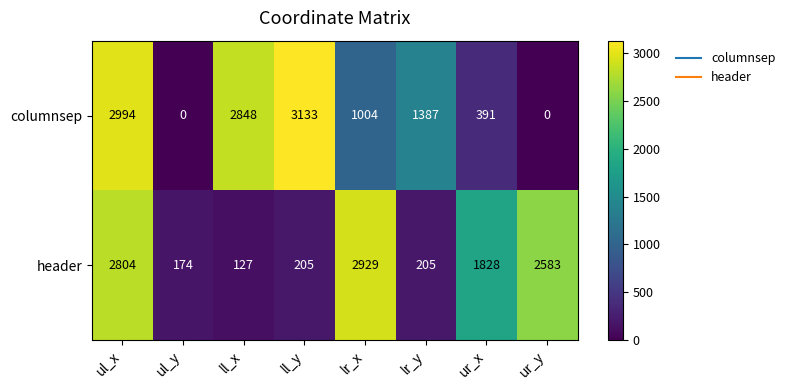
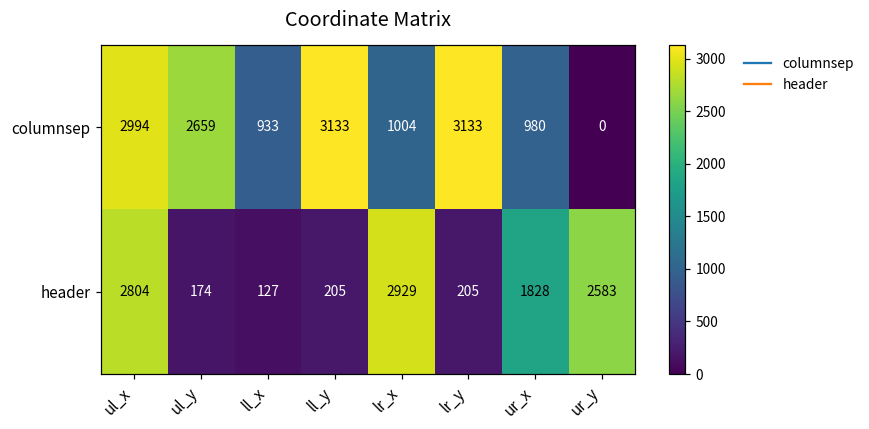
columnsep, ul_y: 0 -> 2659
columnsep, ll_x: 2848 -> 933
columnsep, lr_y: 1387 -> 3133
columnsep, ur_x: 391 -> 980
